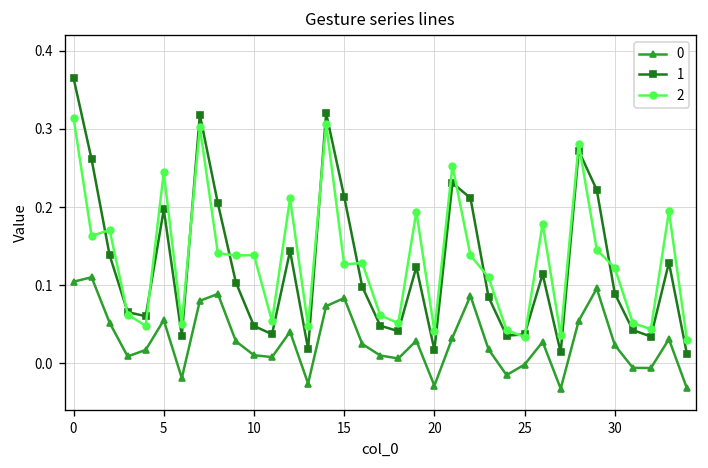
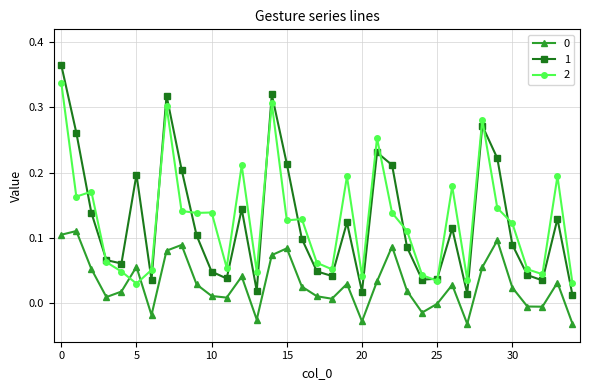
2, 0: 0.31 -> 0.34
2, 5: 0.24 -> 0.03
